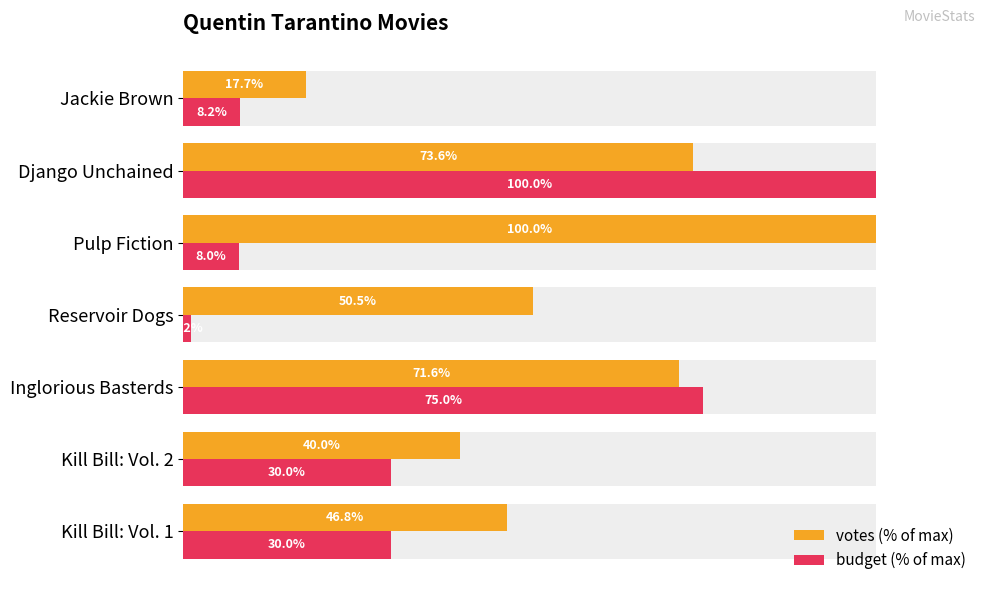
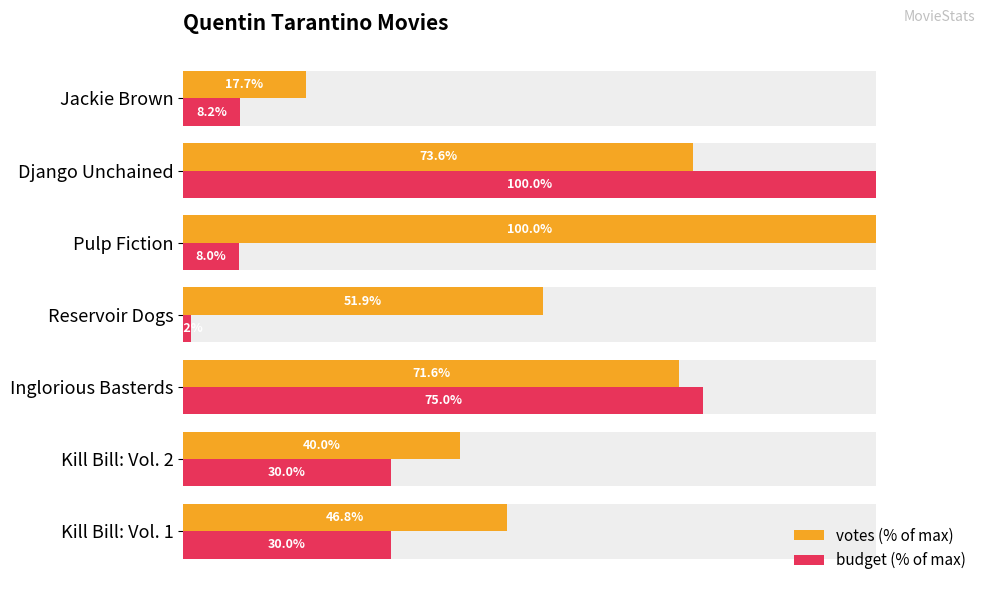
votes (% of max), Reservoir Dogs: 50.5% -> 51.9%
